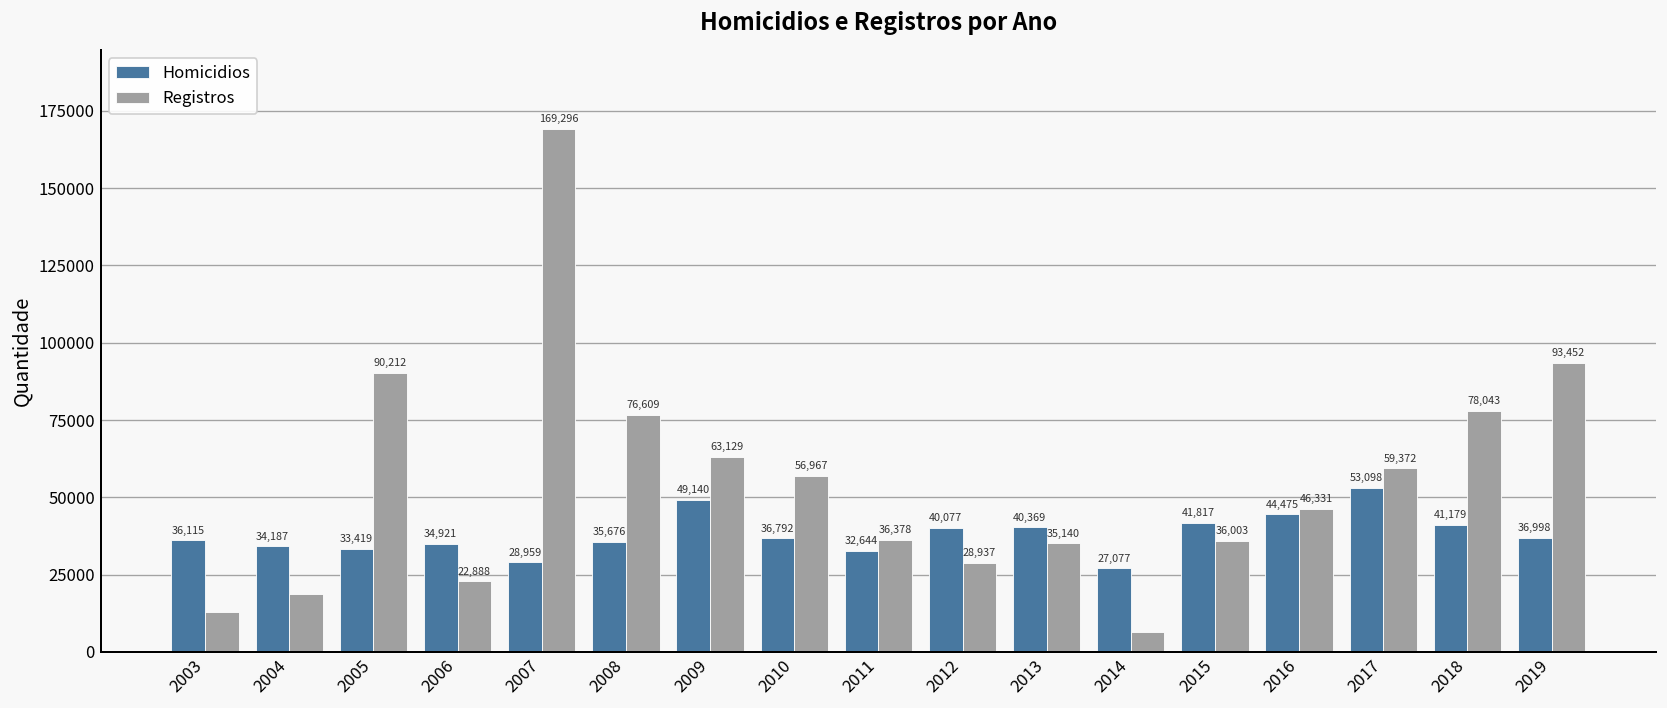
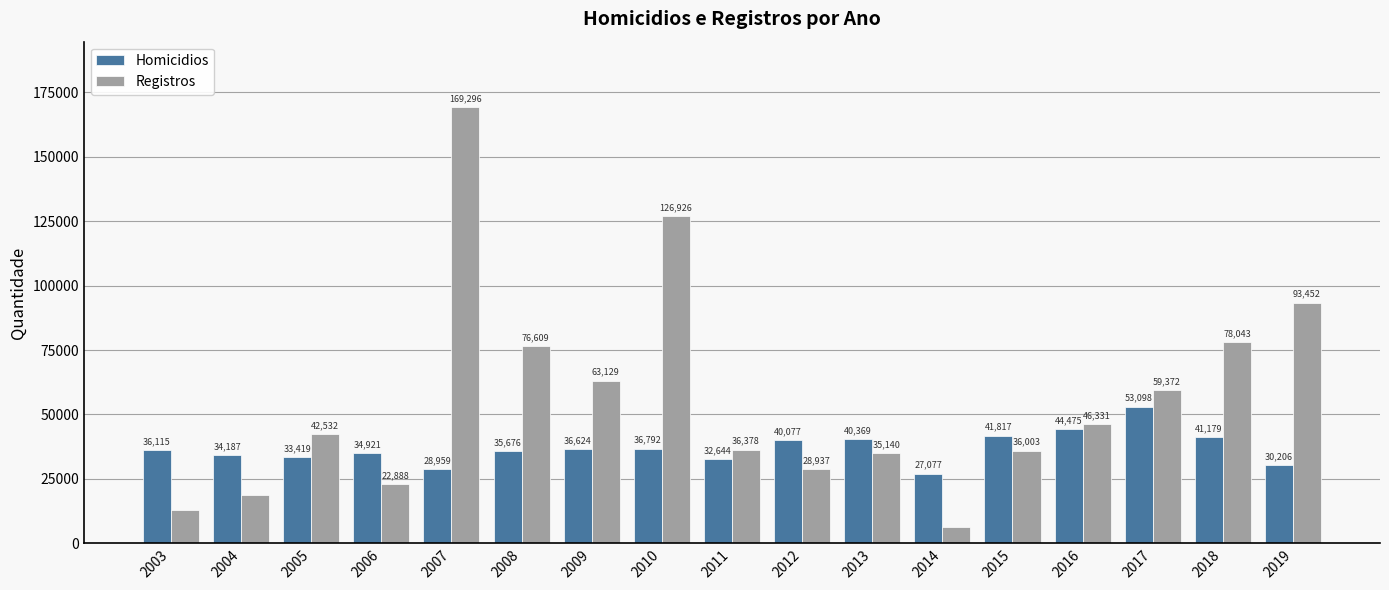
Registros, 2005: 90,212 -> 42,532
Homicidios, 2009: 49,140 -> 36,624
Registros, 2010: 56,967 -> 126,926
Homicidios, 2019: 36,998 -> 30,206
